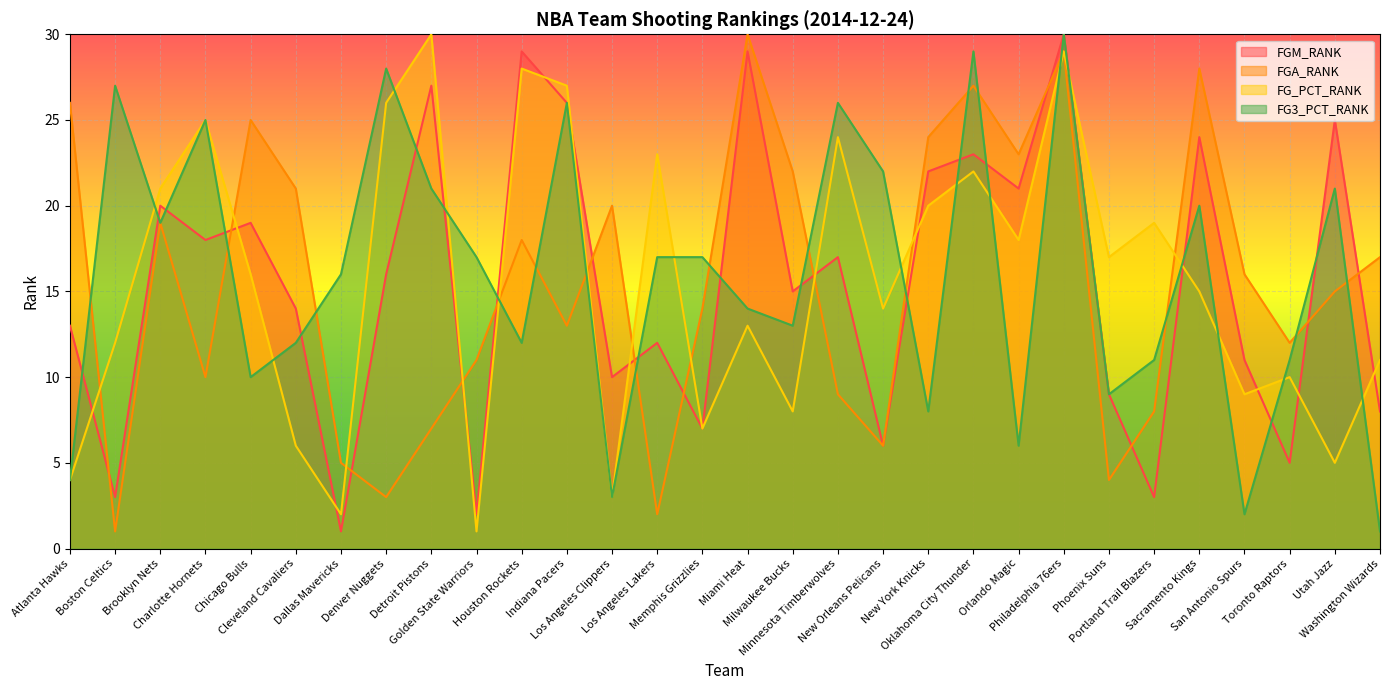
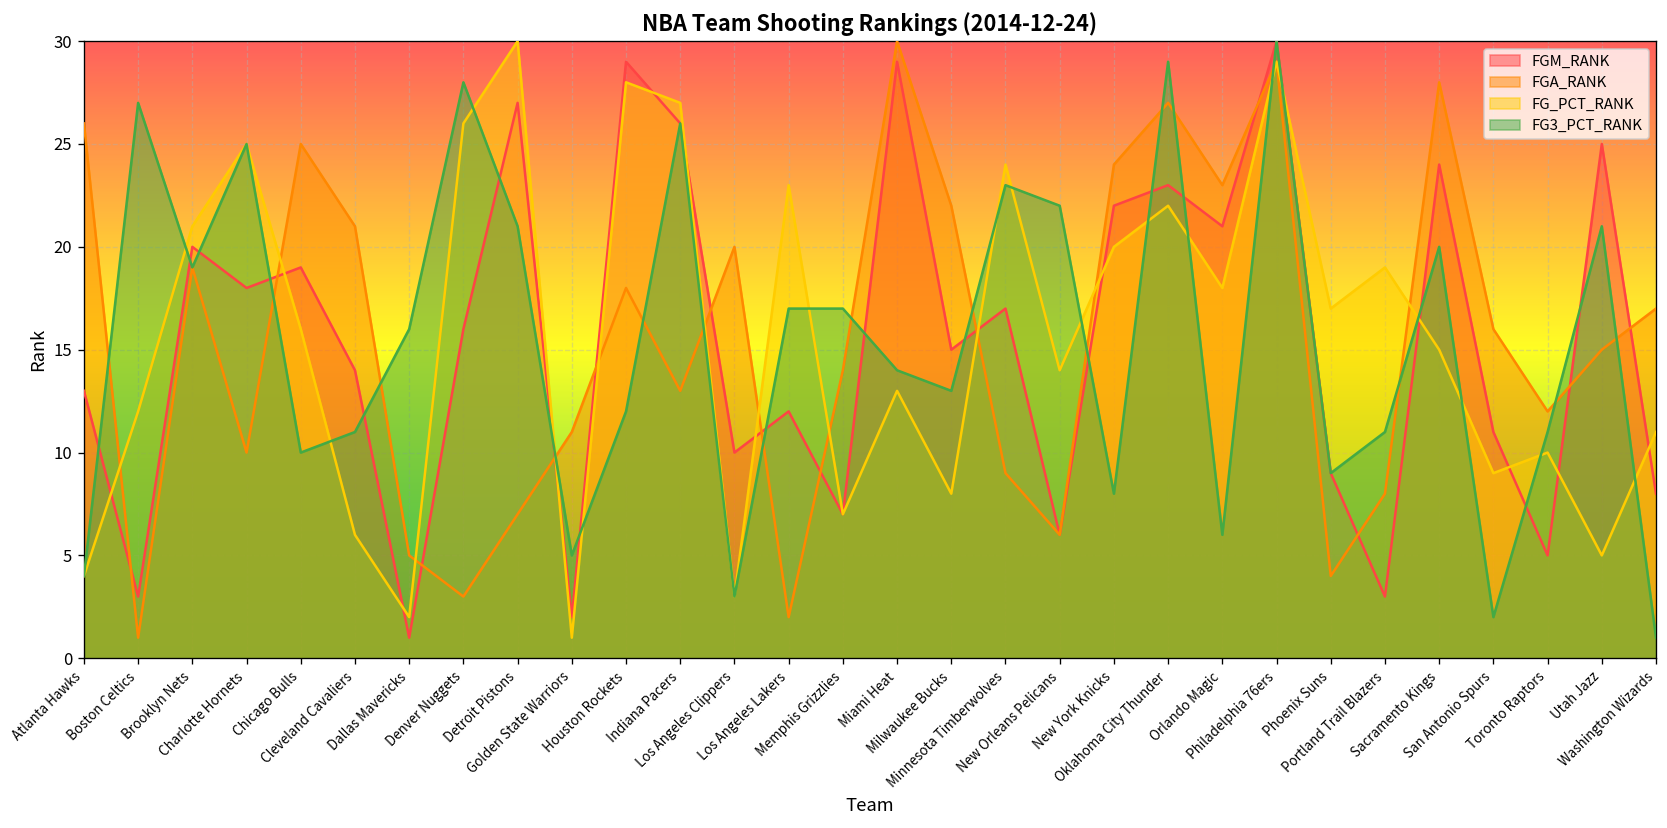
FG3_PCT_RANK, Cleveland Cavaliers: 12 -> 11
FG3_PCT_RANK, Golden State Warriors: 17 -> 5
FG3_PCT_RANK, Minnesota Timberwolves: 26 -> 23
